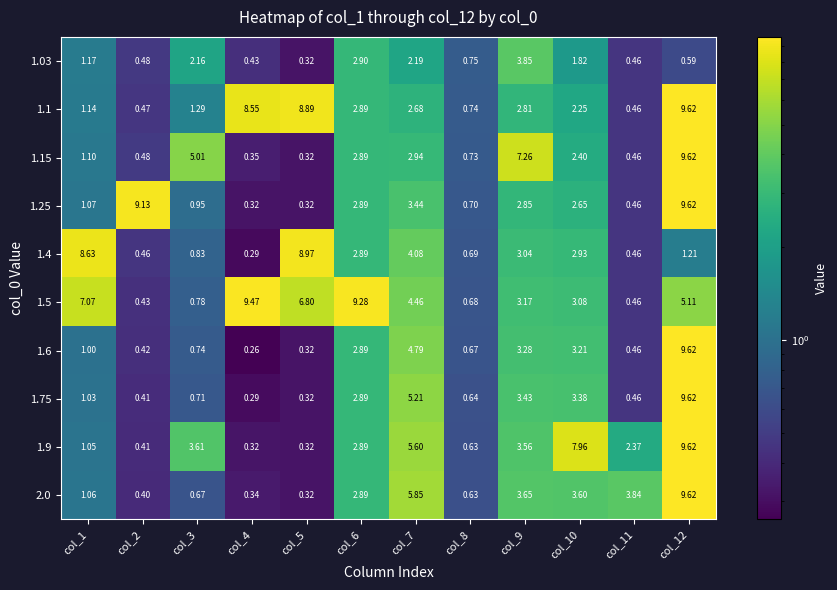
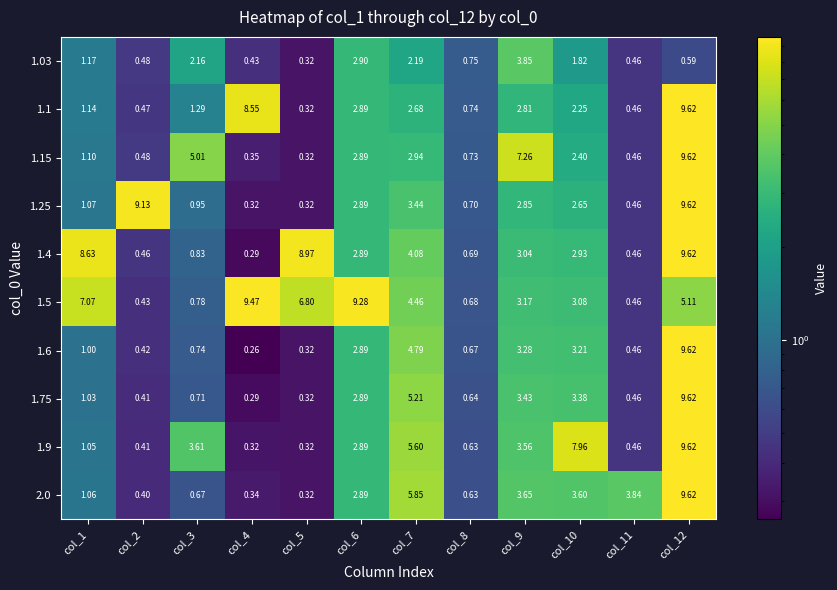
1.1, col_5: 8.89 -> 0.32
1.4, col_12: 1.21 -> 9.62
1.9, col_11: 2.37 -> 0.46
